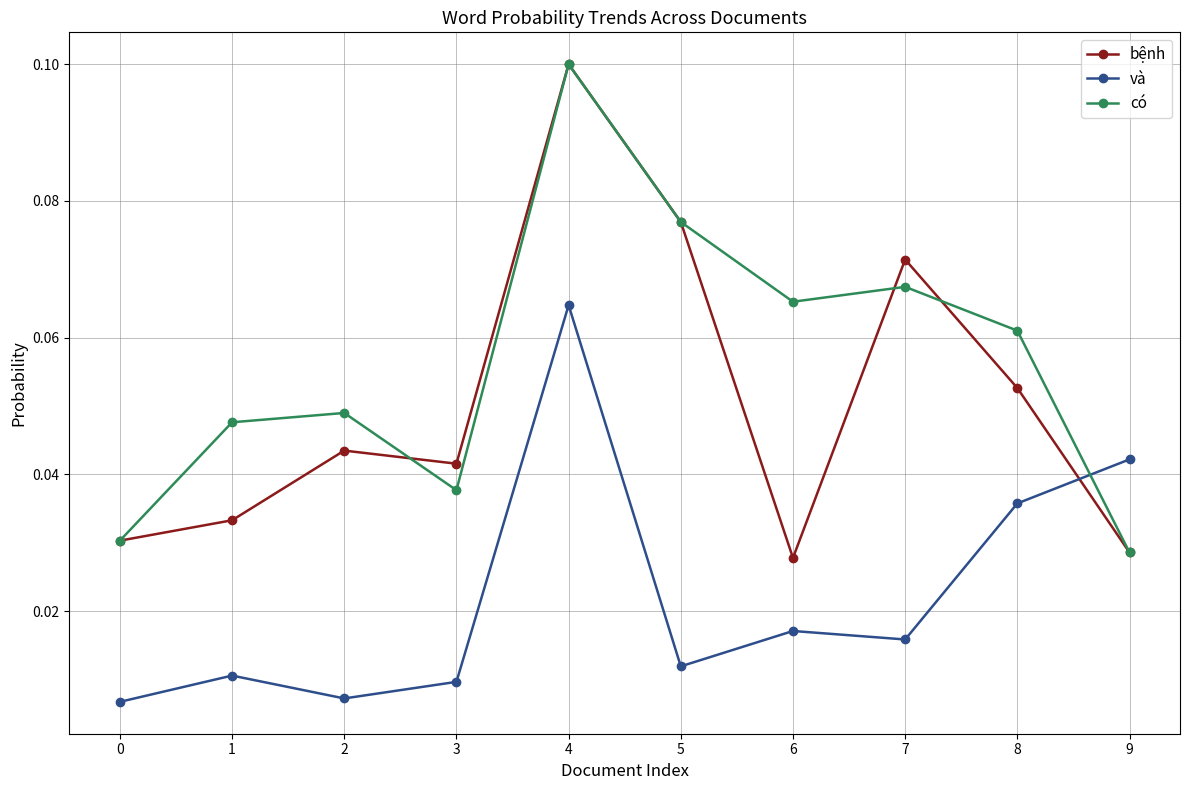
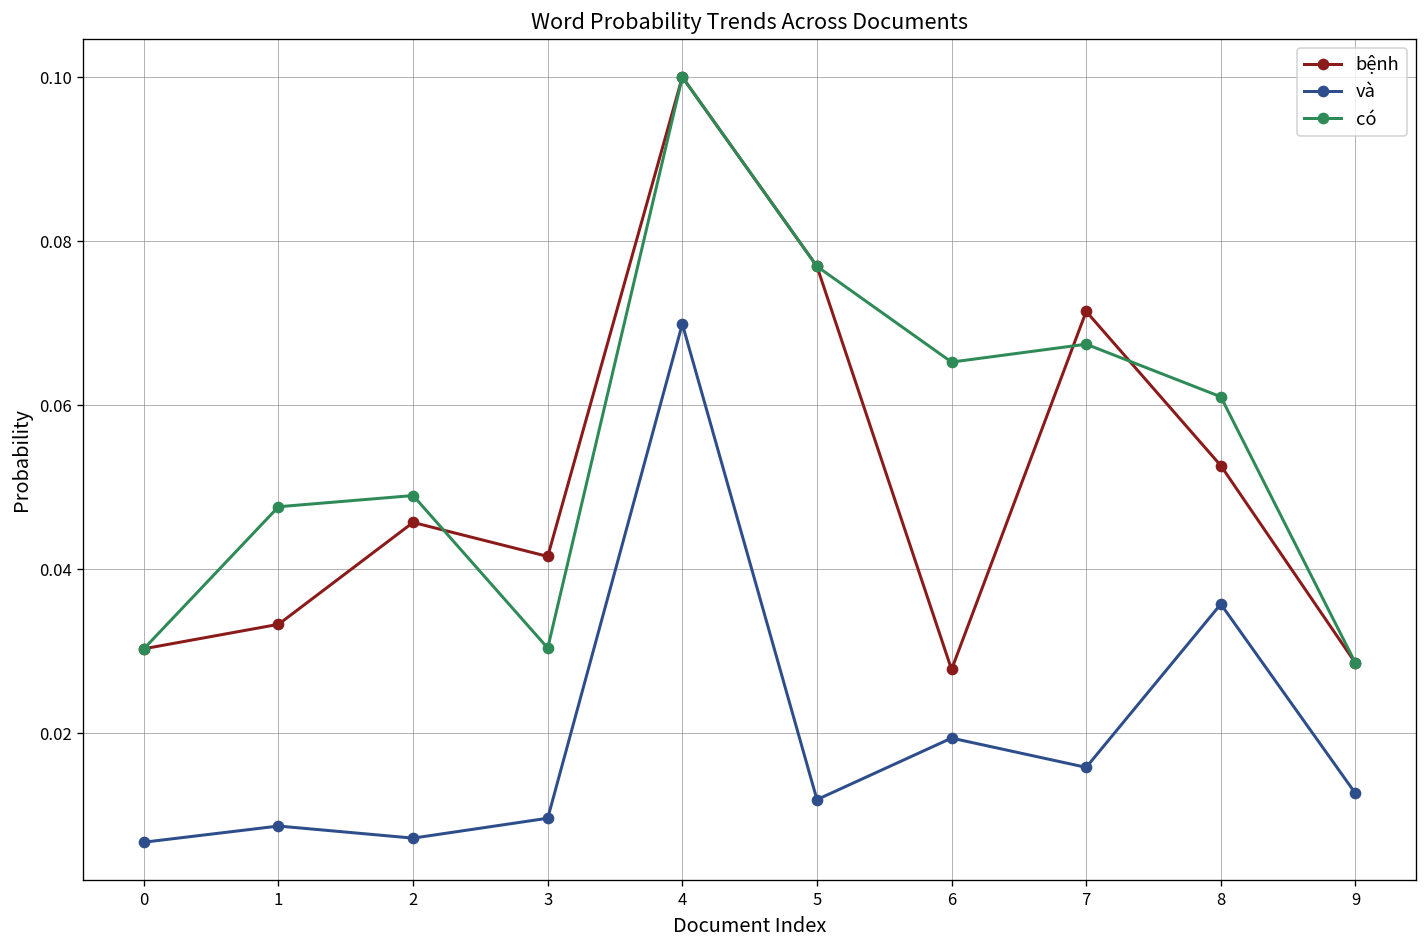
và, 1: 0.011 -> 0.009
bệnh, 2: 0.043 -> 0.046
có, 3: 0.038 -> 0.030
và, 4: 0.065 -> 0.070
và, 6: 0.017 -> 0.019
và, 9: 0.042 -> 0.013
